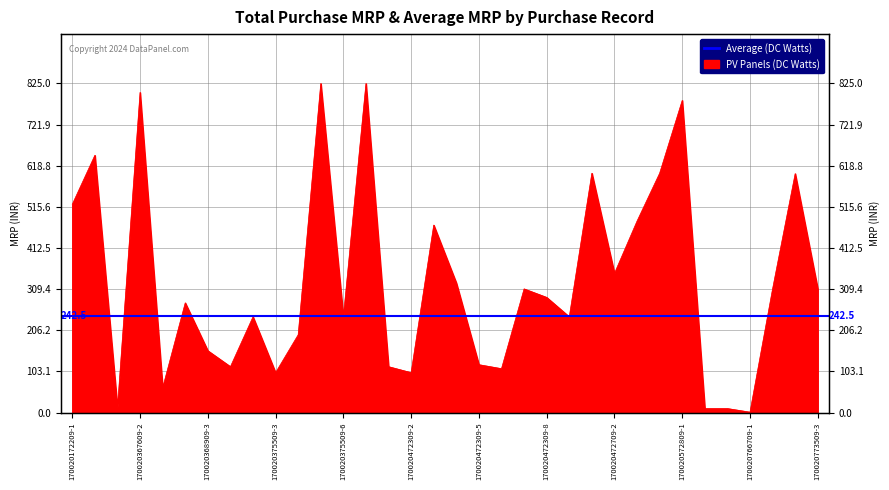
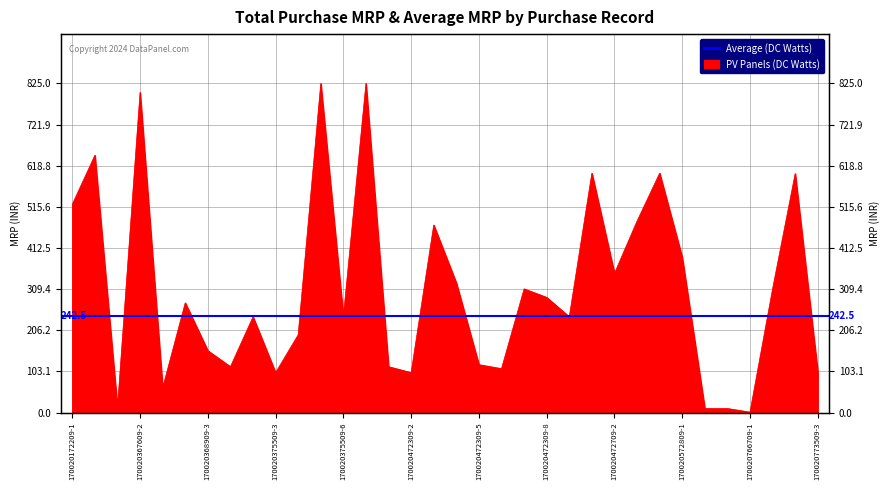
170020572809-1: 780 -> 390
170020773509-3: 310 -> 100
